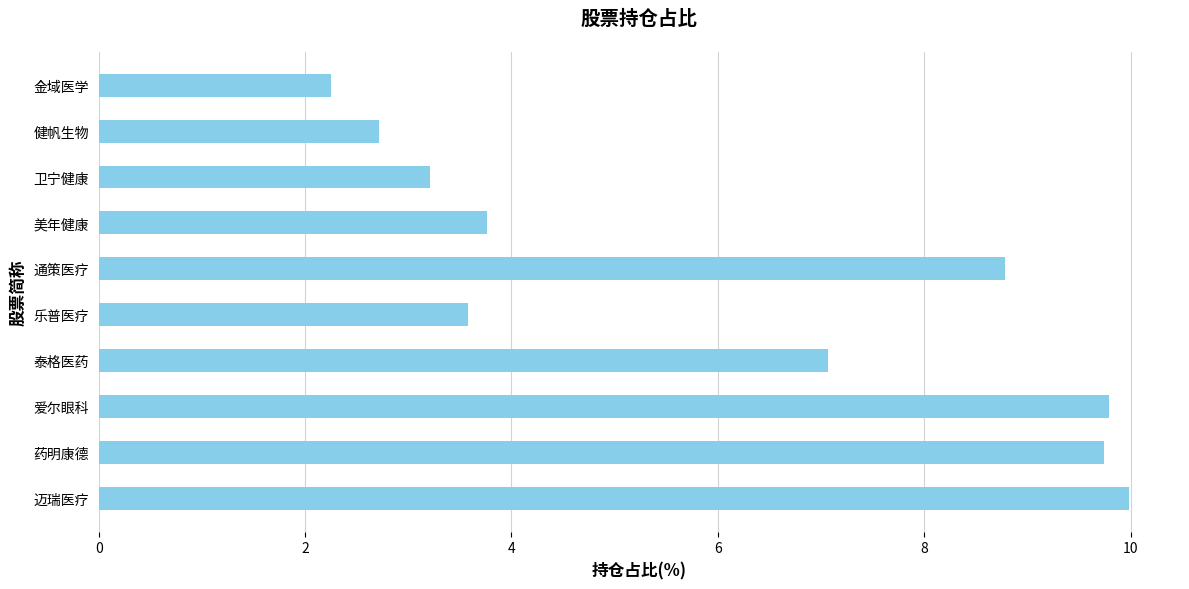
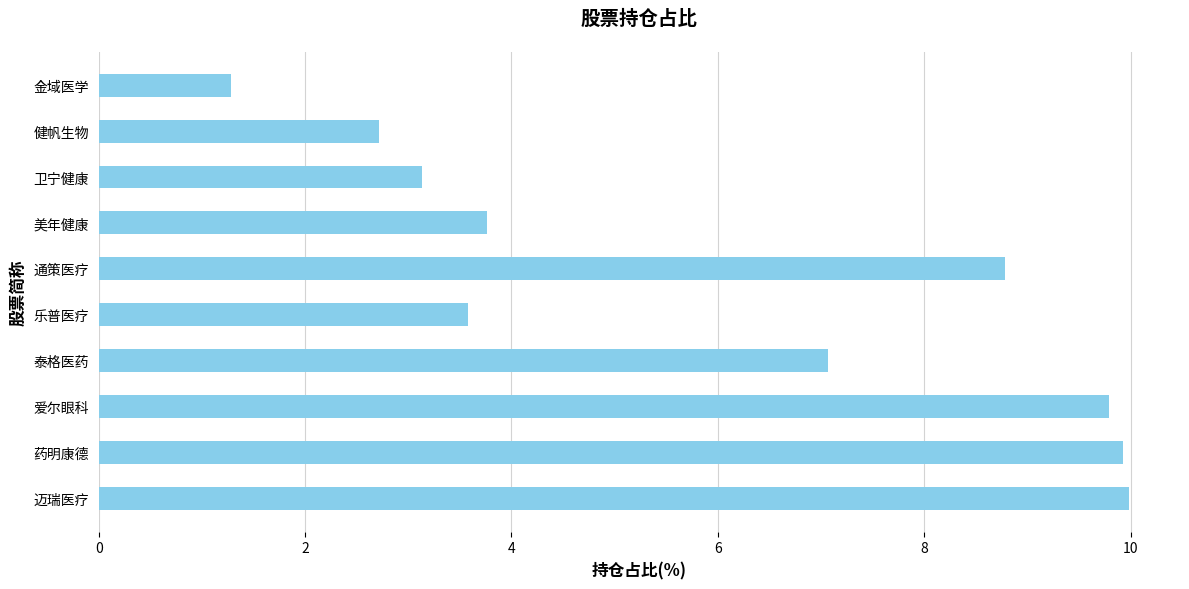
金域医学: 2.25 -> 1.28
卫宁健康: 3.21 -> 3.13
药明康德: 9.74 -> 9.93
